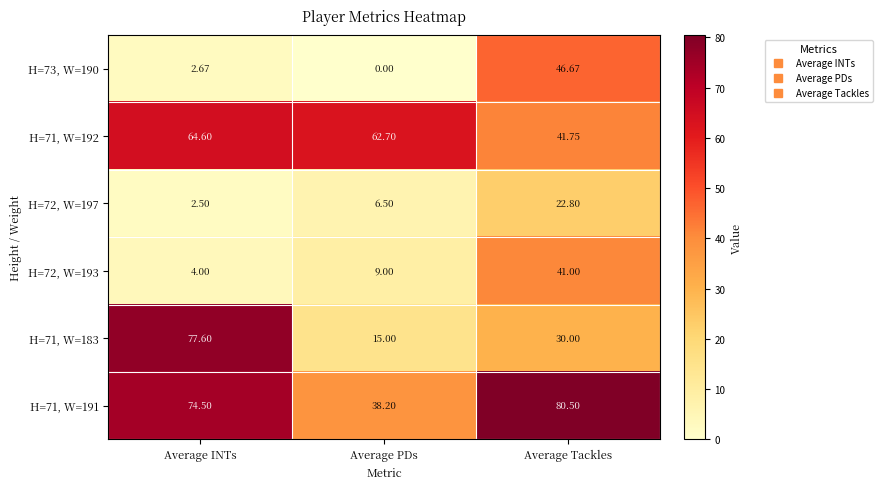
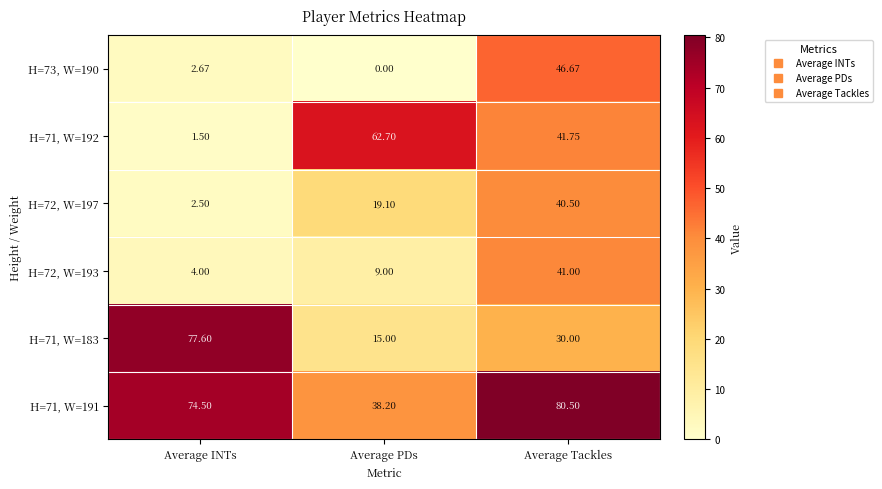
H=71, W=192, Average INTs: 64.60 -> 1.50
H=72, W=197, Average PDs: 6.50 -> 19.10
H=72, W=197, Average Tackles: 22.80 -> 40.50
